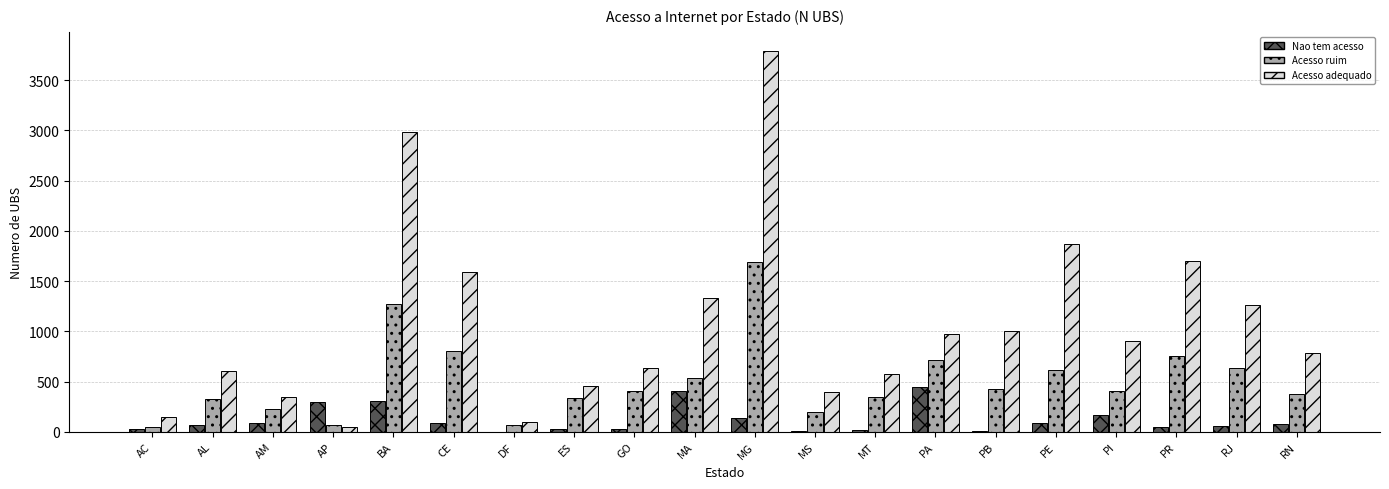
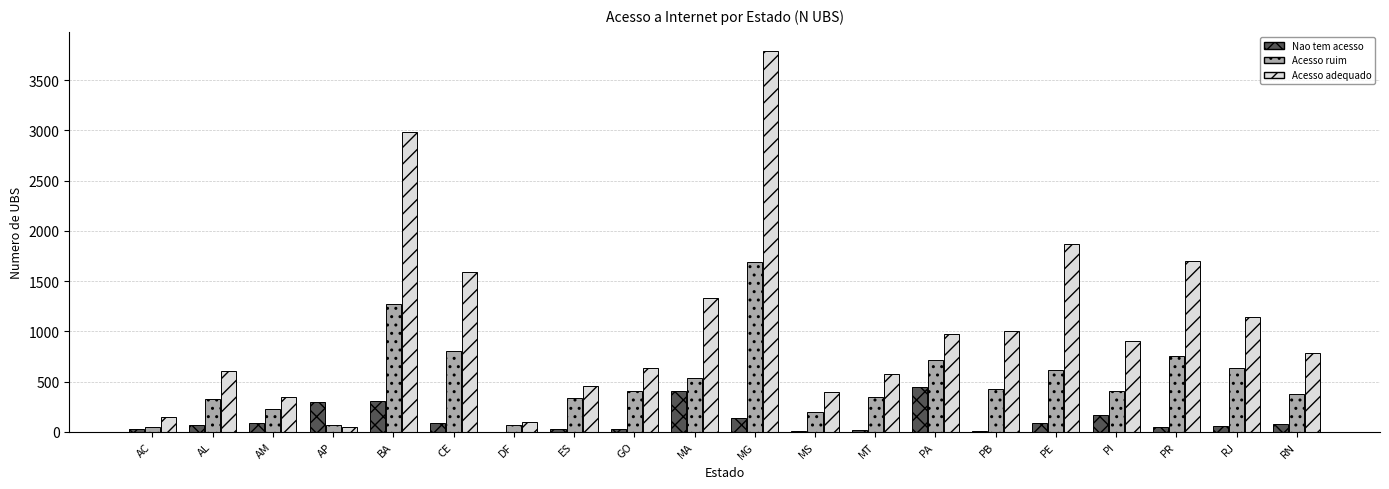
Acesso adequado, RJ: 1260 -> 1140
